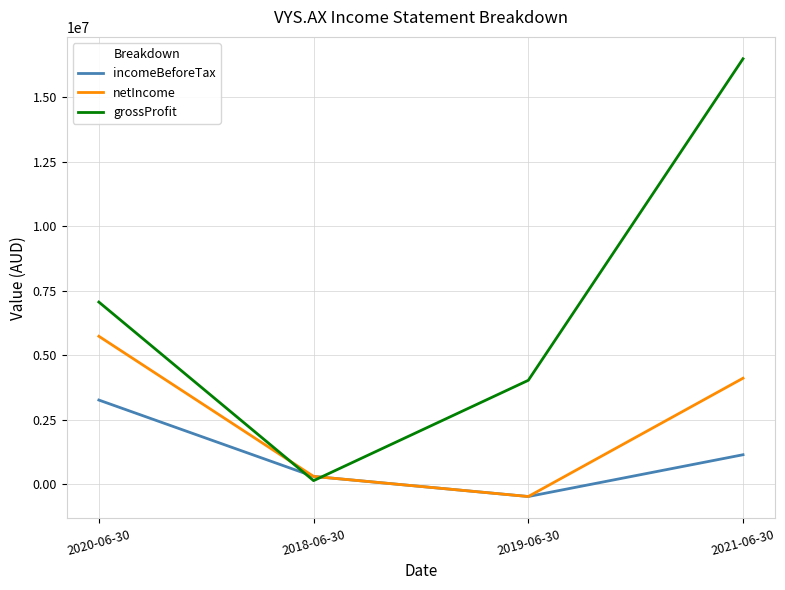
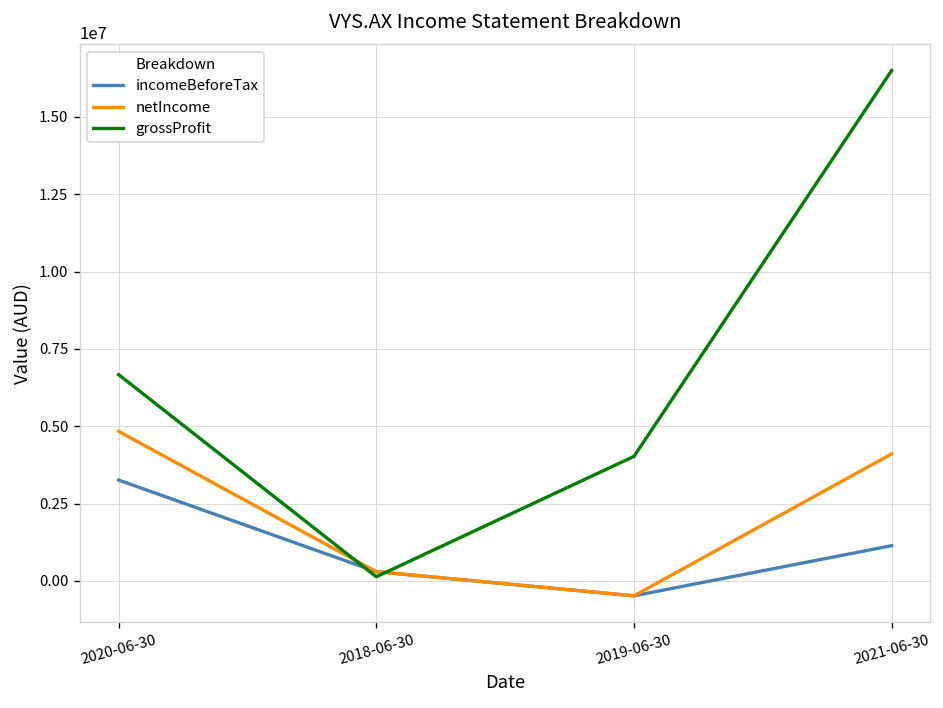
netIncome, 2020-06-30: 5700000 -> 4800000
grossProfit, 2020-06-30: 7100000 -> 6700000
